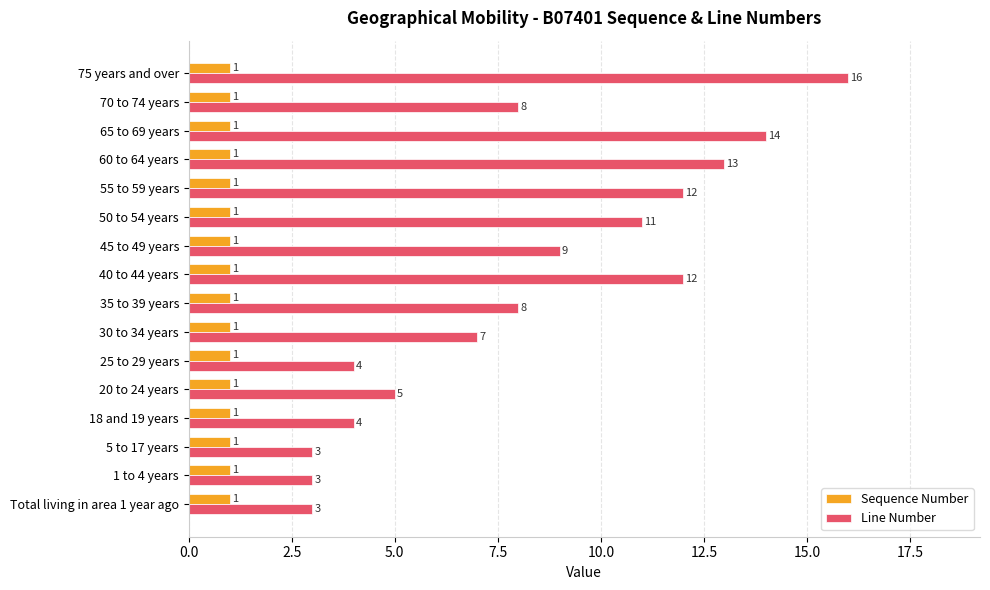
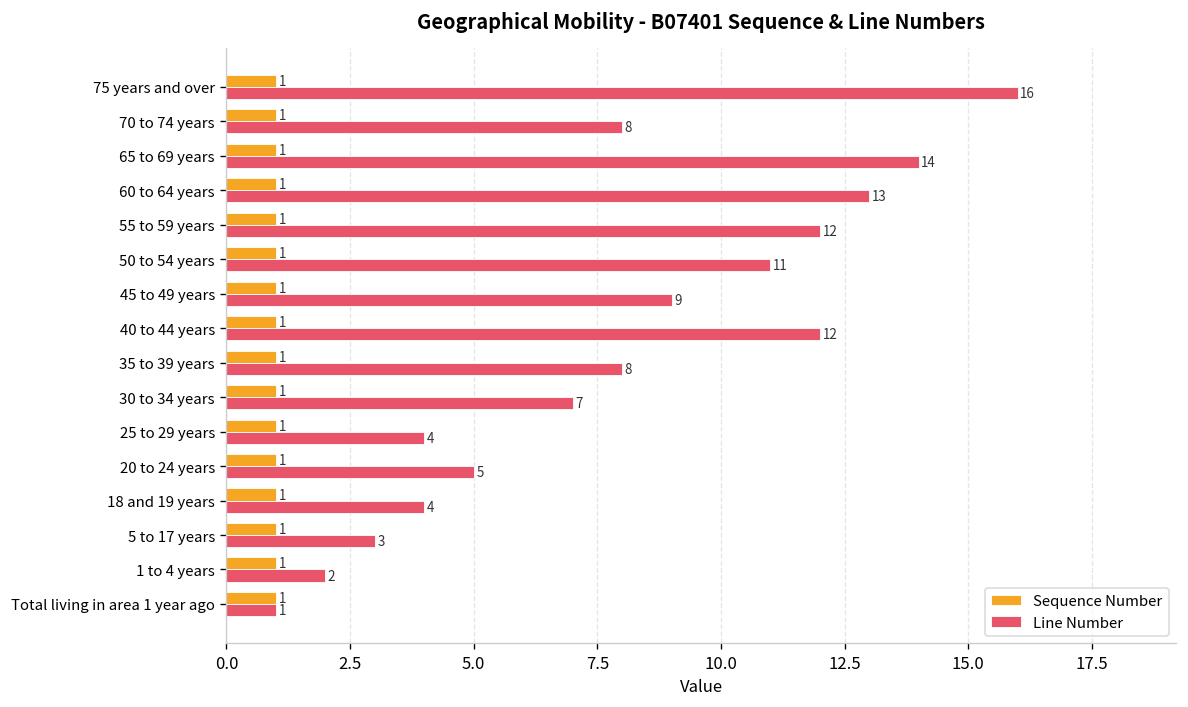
Line Number, 1 to 4 years: 3 -> 2
Line Number, Total living in area 1 year ago: 3 -> 1
